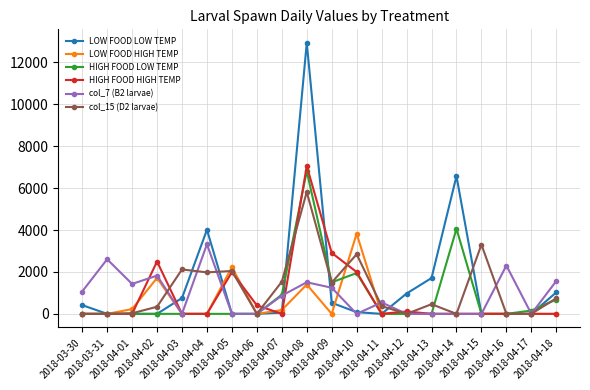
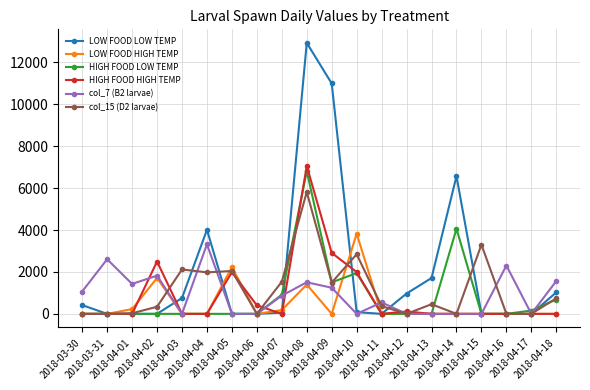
LOW FOOD LOW TEMP, 2018-04-09: 500 -> 11000
